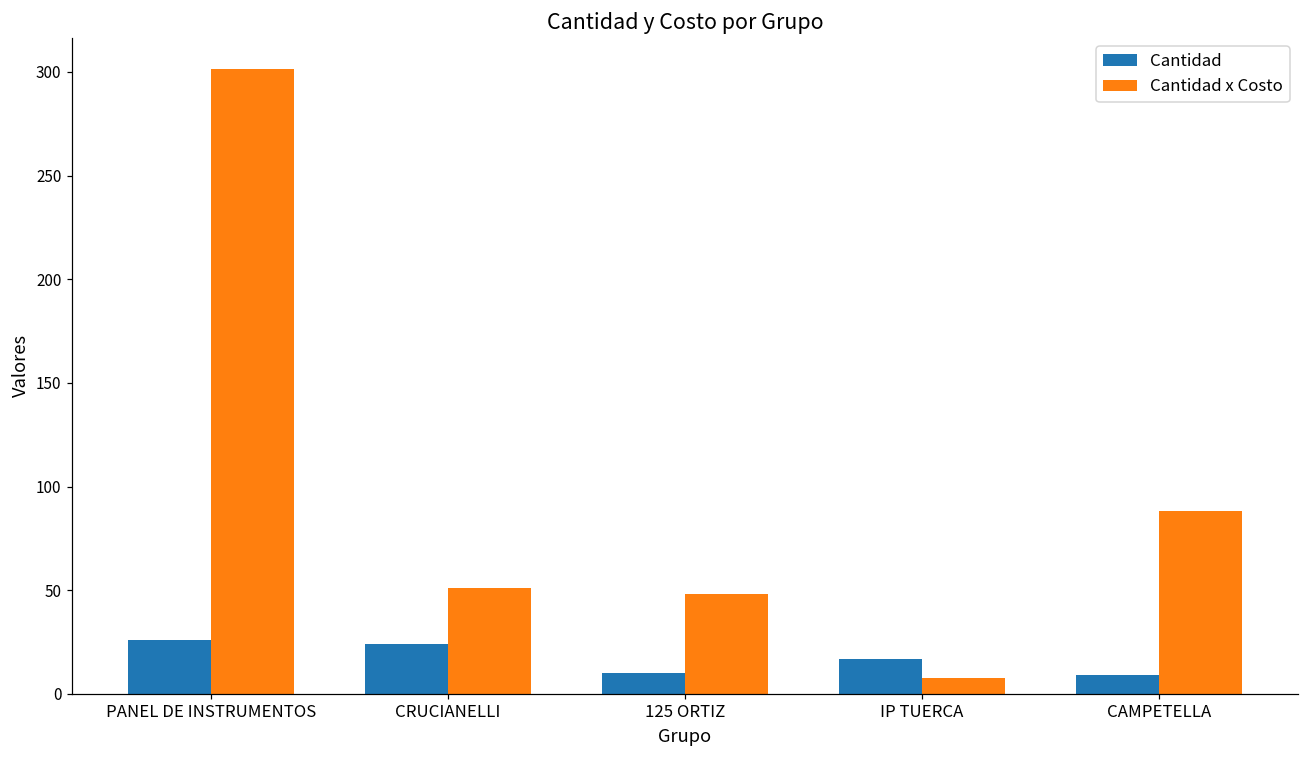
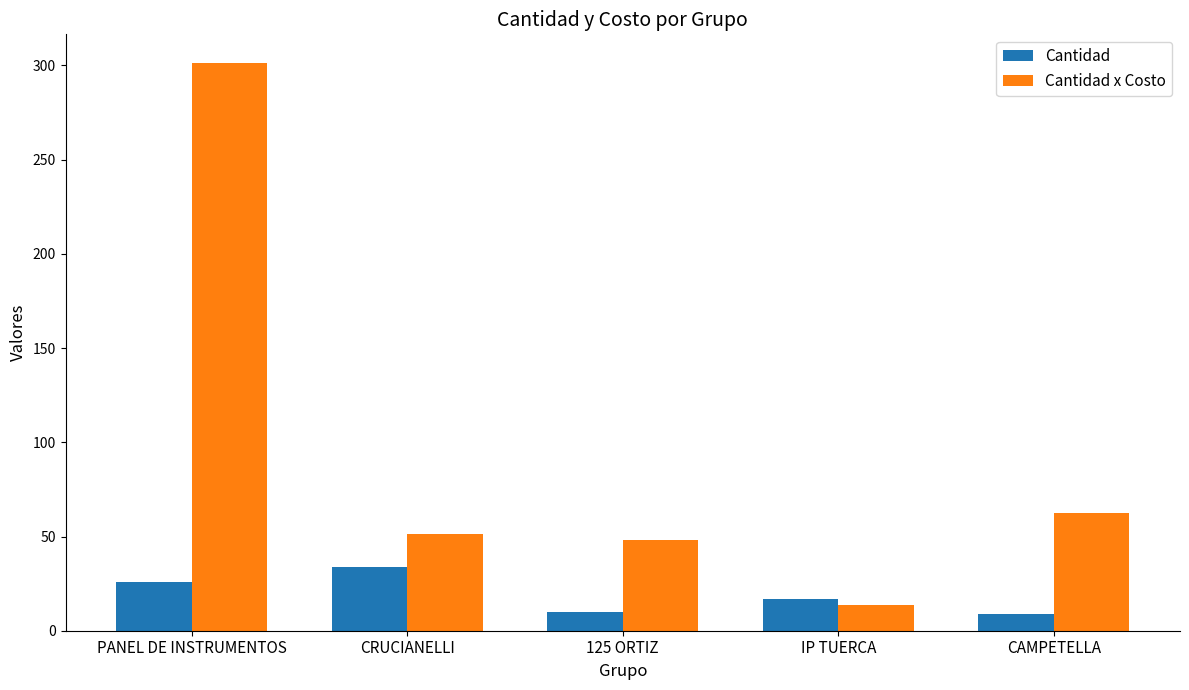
Cantidad, CRUCIANELLI: 24 -> 34
Cantidad x Costo, IP TUERCA: 8 -> 13
Cantidad x Costo, CAMPETELLA: 88 -> 62
